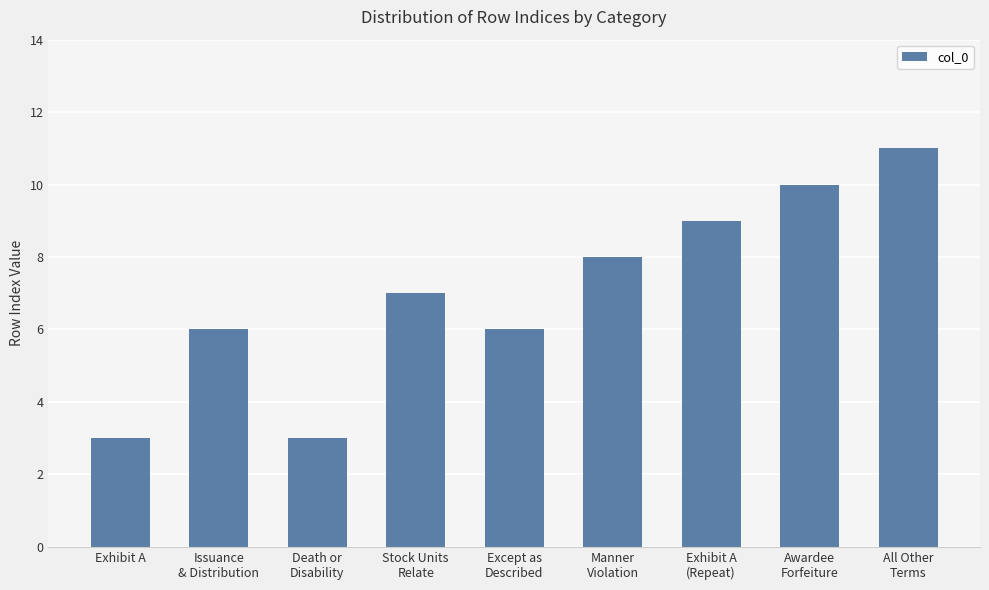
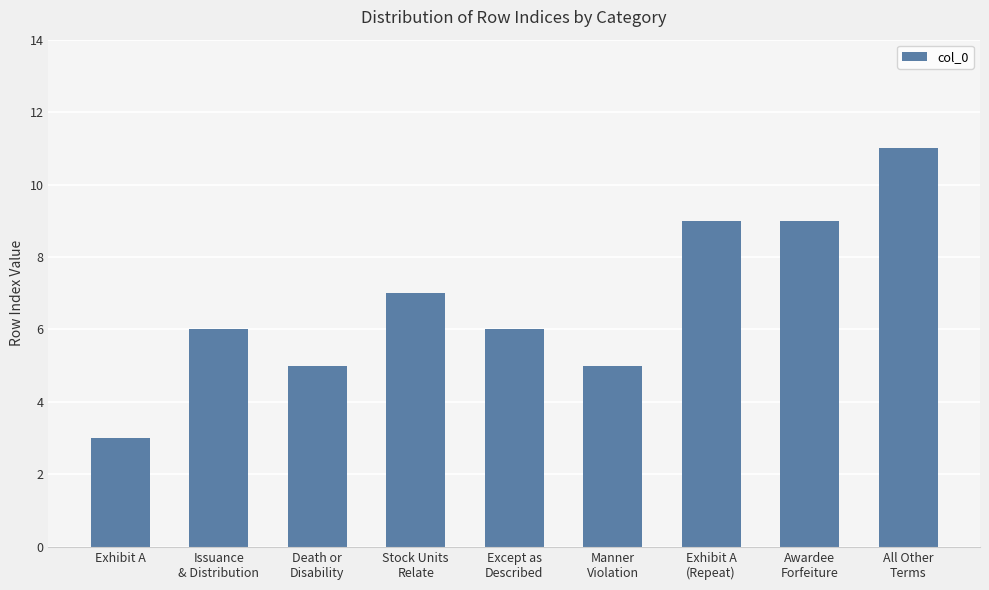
Death or Disability: 3 -> 5
Manner Violation: 8 -> 5
Awardee Forfeiture: 10 -> 9
